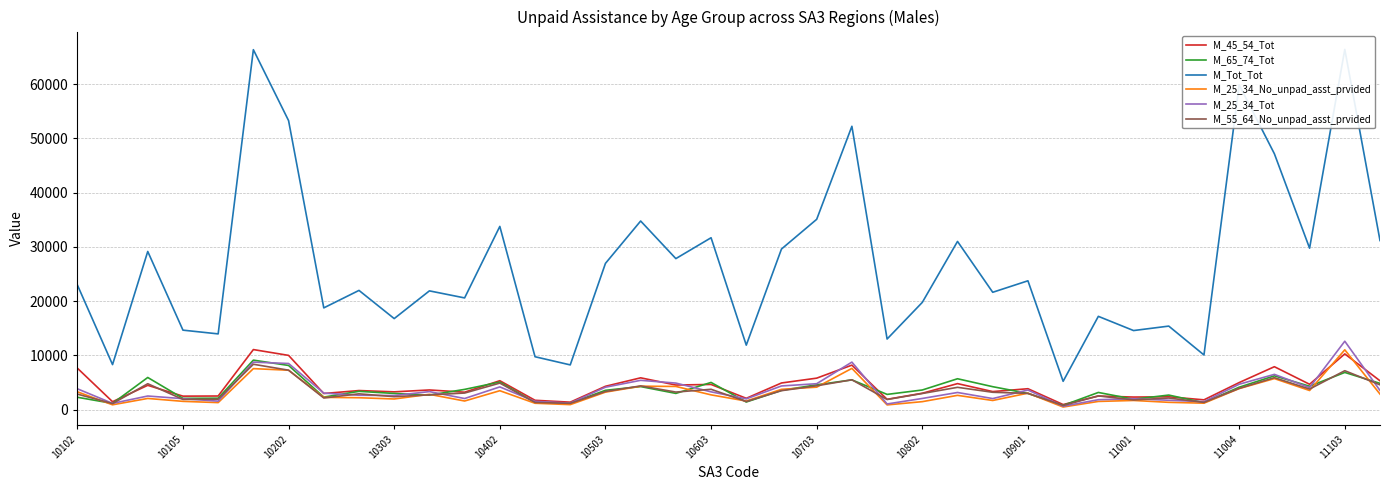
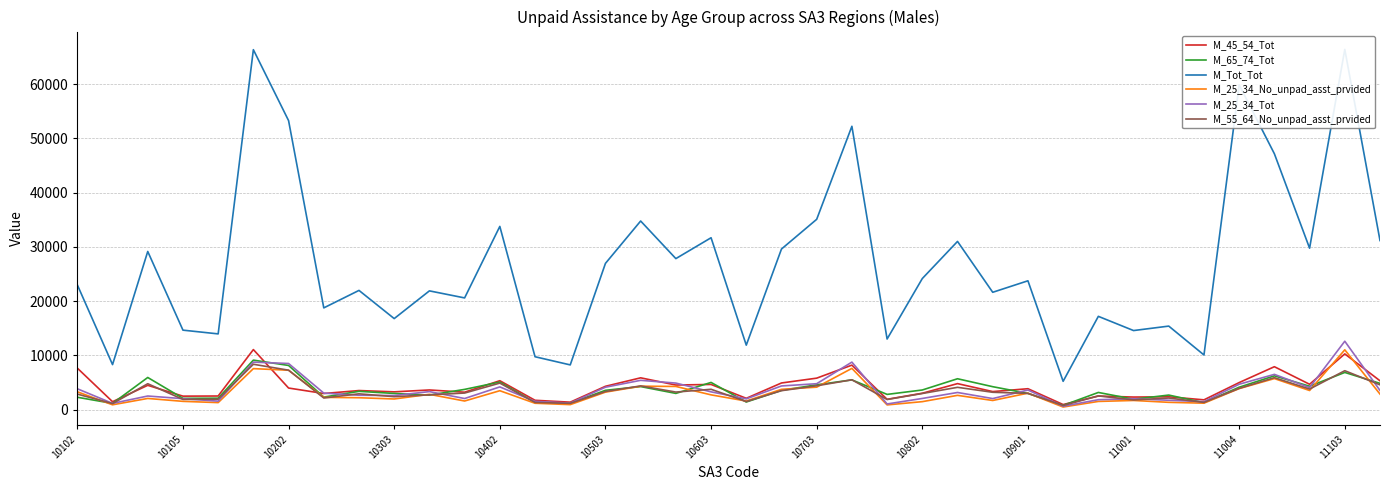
M_45_54_Tot, 10202: 10000 -> 4000
M_Tot_Tot, 10802: 20000 -> 24000
